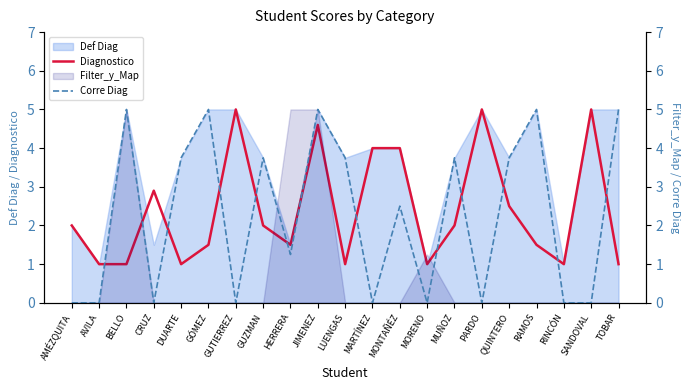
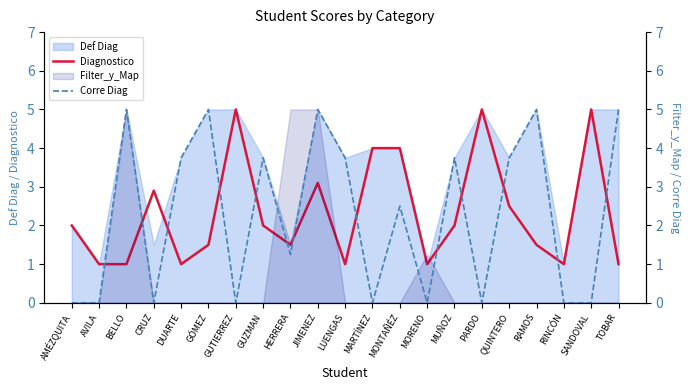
Diagnostico, JIMENEZ: 4.6 -> 3.1
